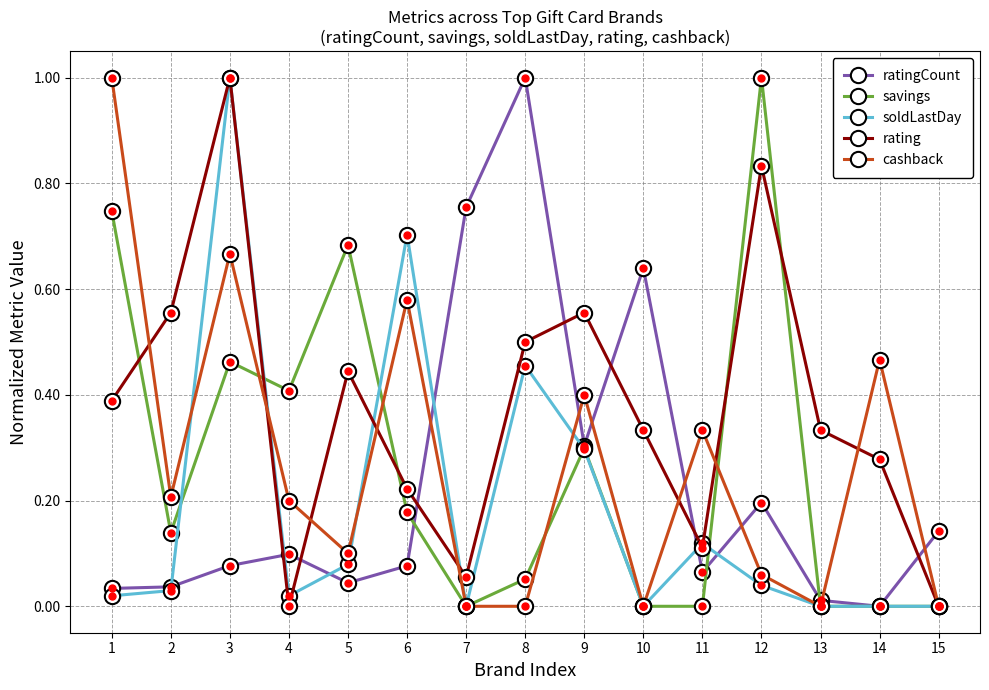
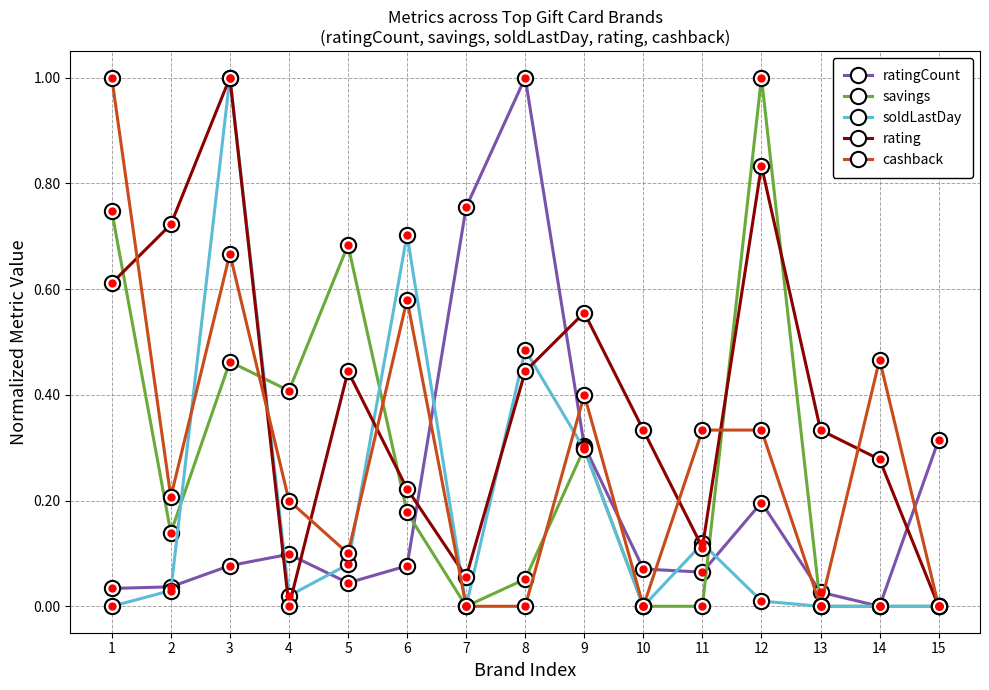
soldLastDay, 1: 0.02 -> 0.00
rating, 1: 0.39 -> 0.61
rating, 2: 0.56 -> 0.72
soldLastDay, 8: 0.46 -> 0.49
rating, 8: 0.50 -> 0.44
ratingCount, 10: 0.64 -> 0.07
soldLastDay, 12: 0.04 -> 0.01
cashback, 12: 0.06 -> 0.33
ratingCount, 13: 0.01 -> 0.03
ratingCount, 15: 0.14 -> 0.31
